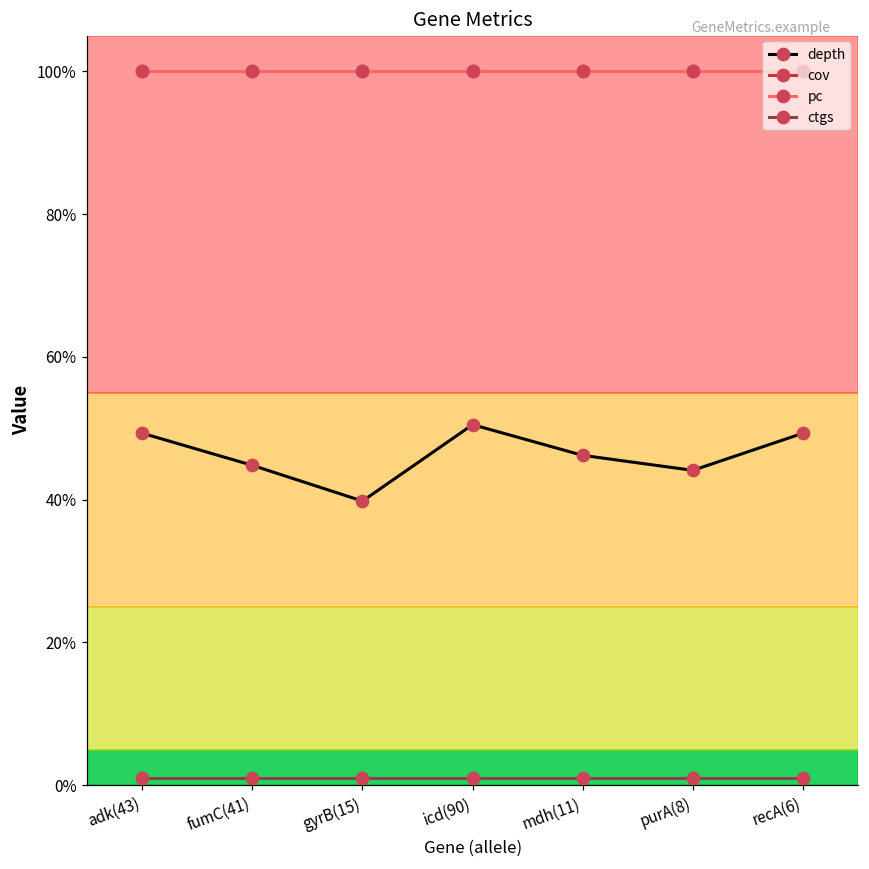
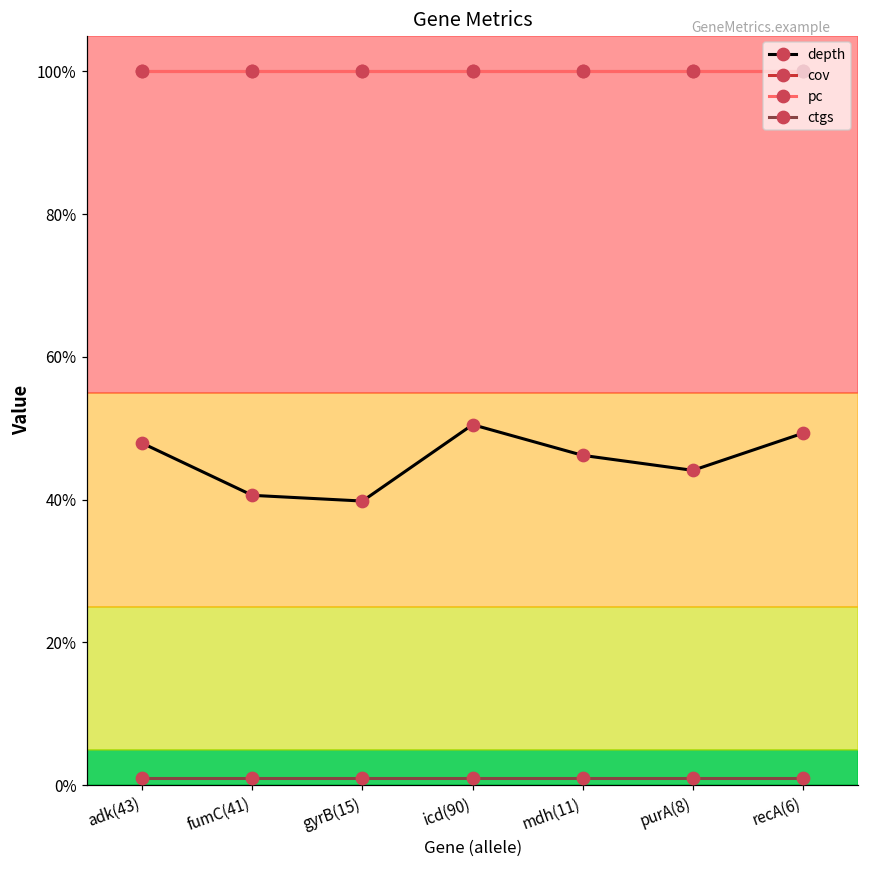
depth, adk(43): 49% -> 48%
depth, fumC(41): 45% -> 41%
